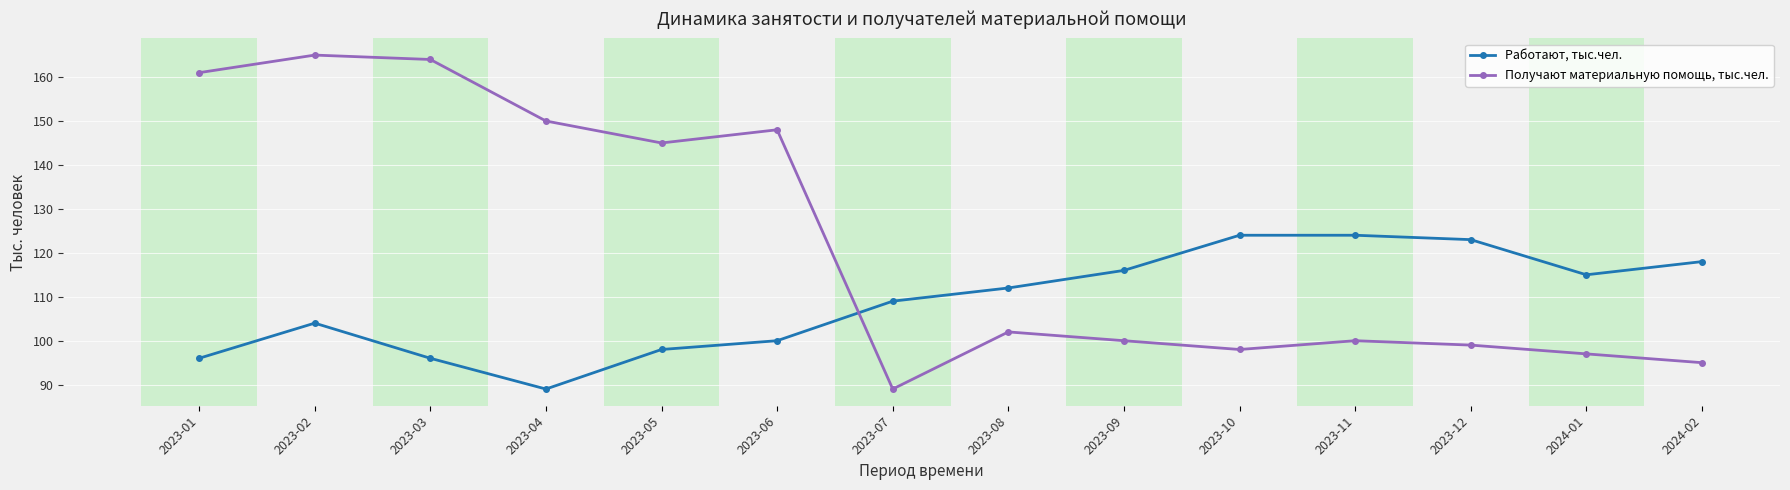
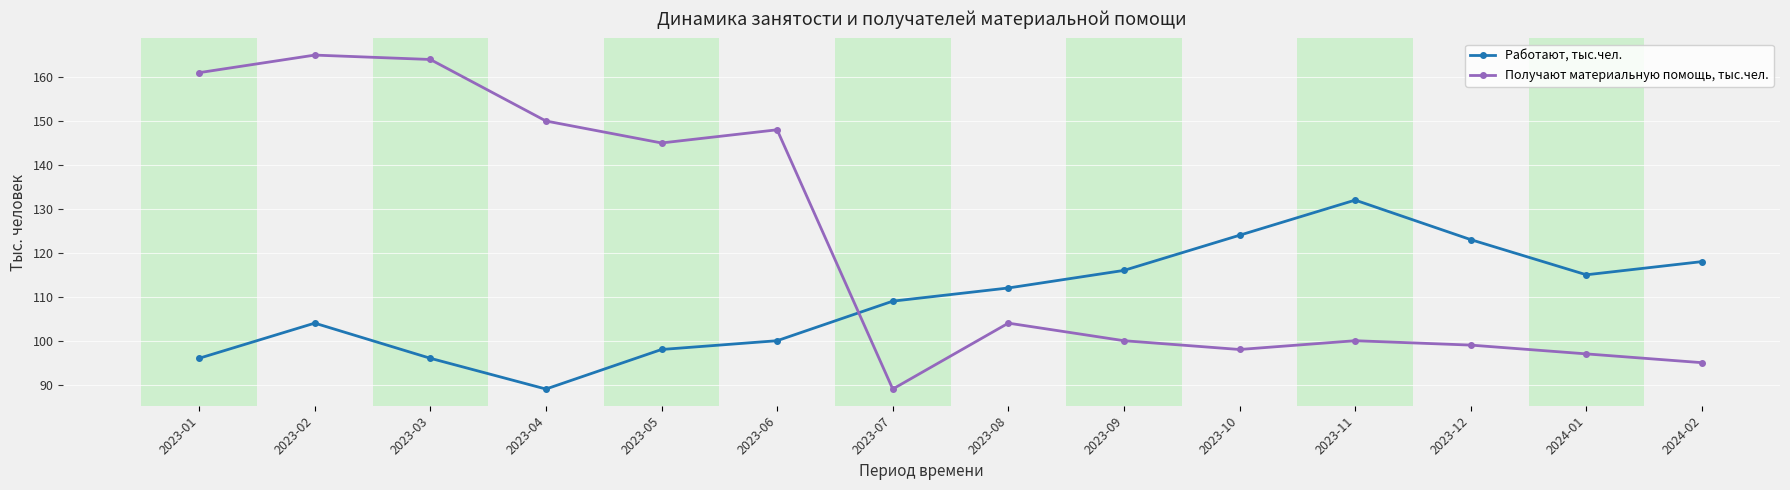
Получают материальную помощь, тыс.чел., 2023-08: 102 -> 104
Работают, тыс.чел., 2023-11: 124 -> 132
